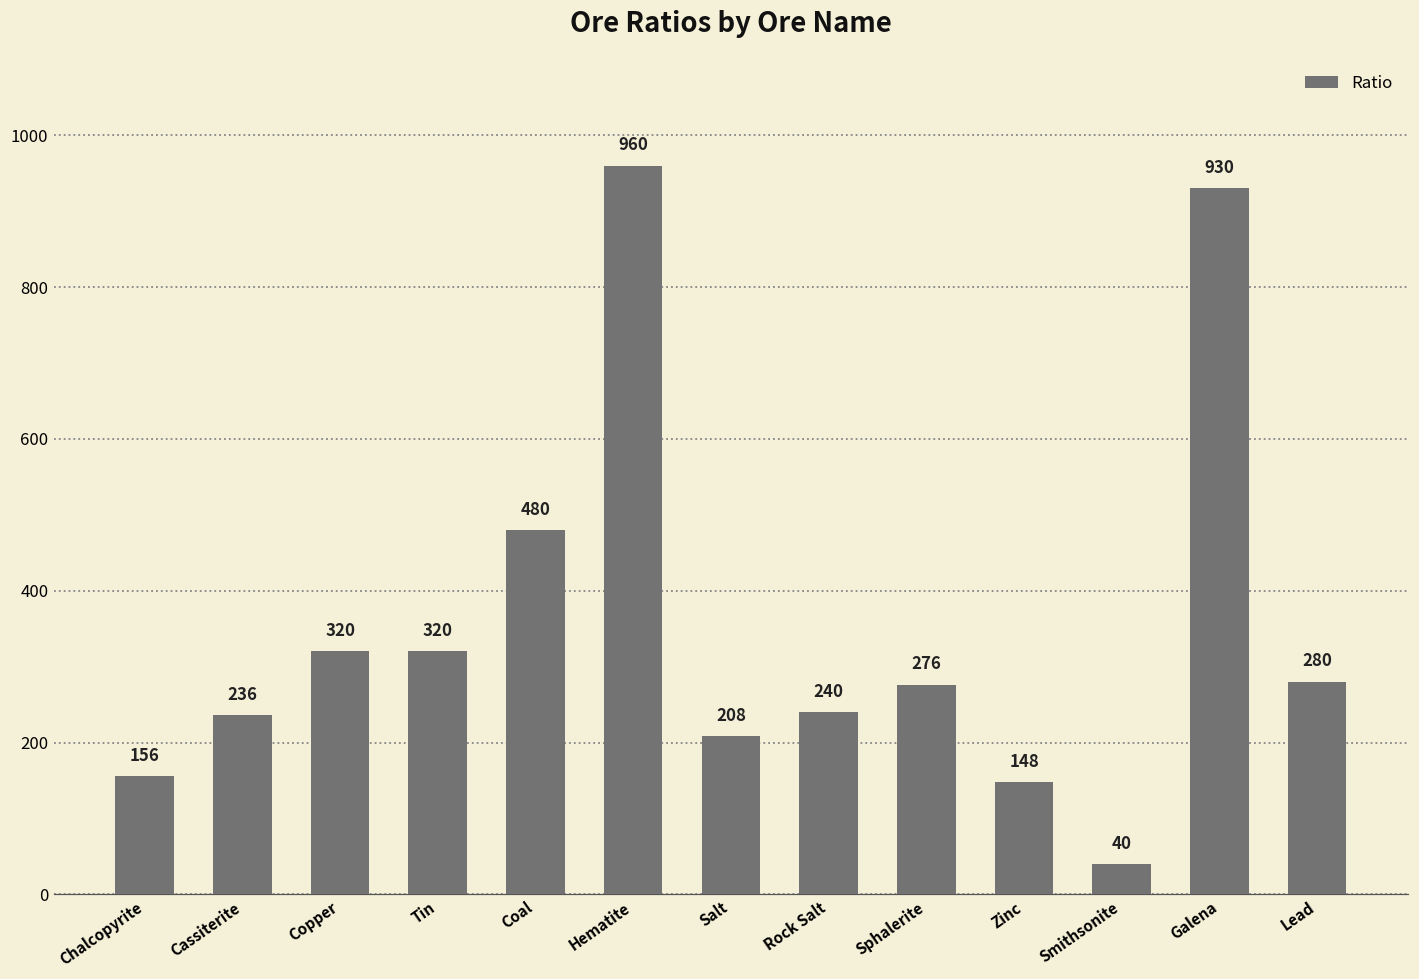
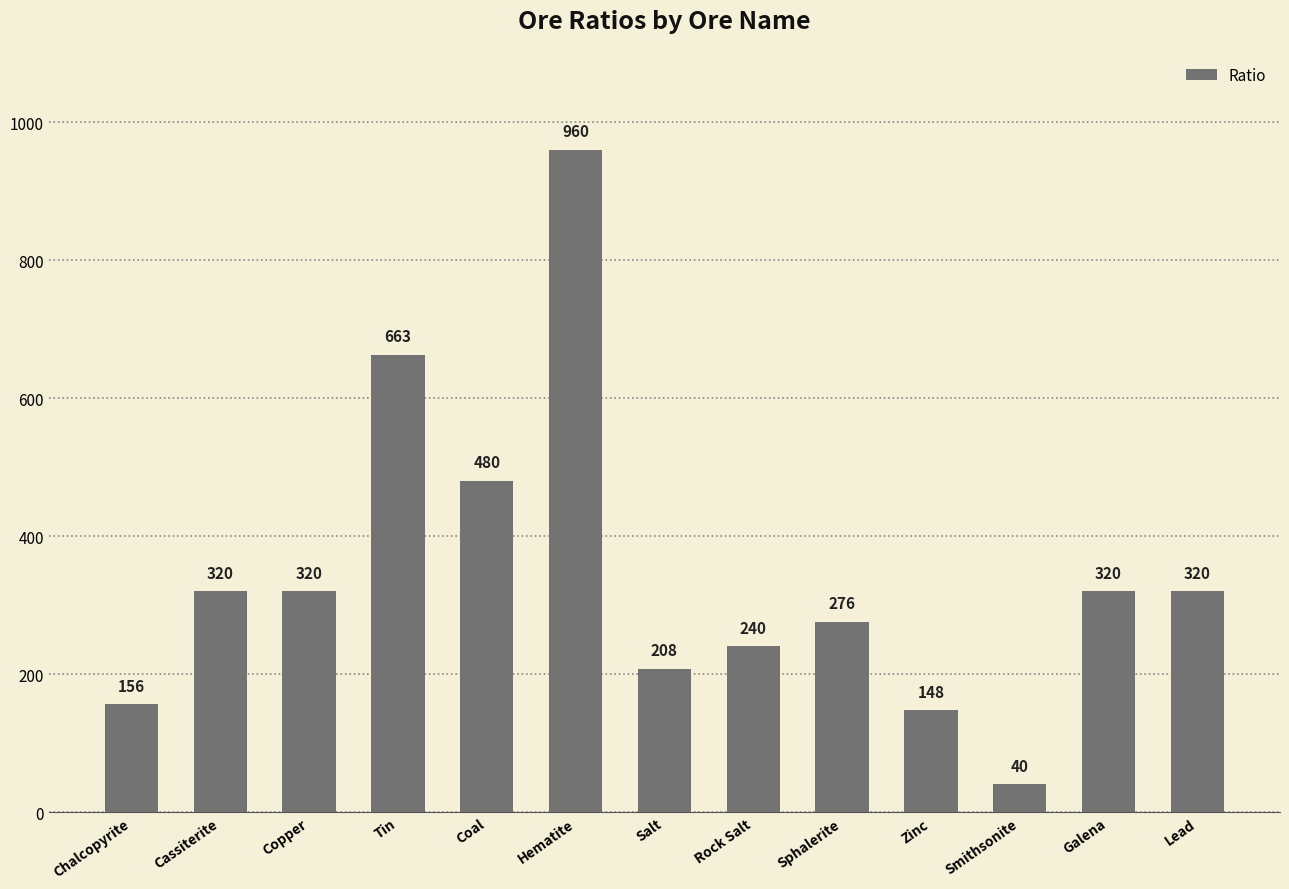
Cassiterite: 236 -> 320
Tin: 320 -> 663
Galena: 930 -> 320
Lead: 280 -> 320
